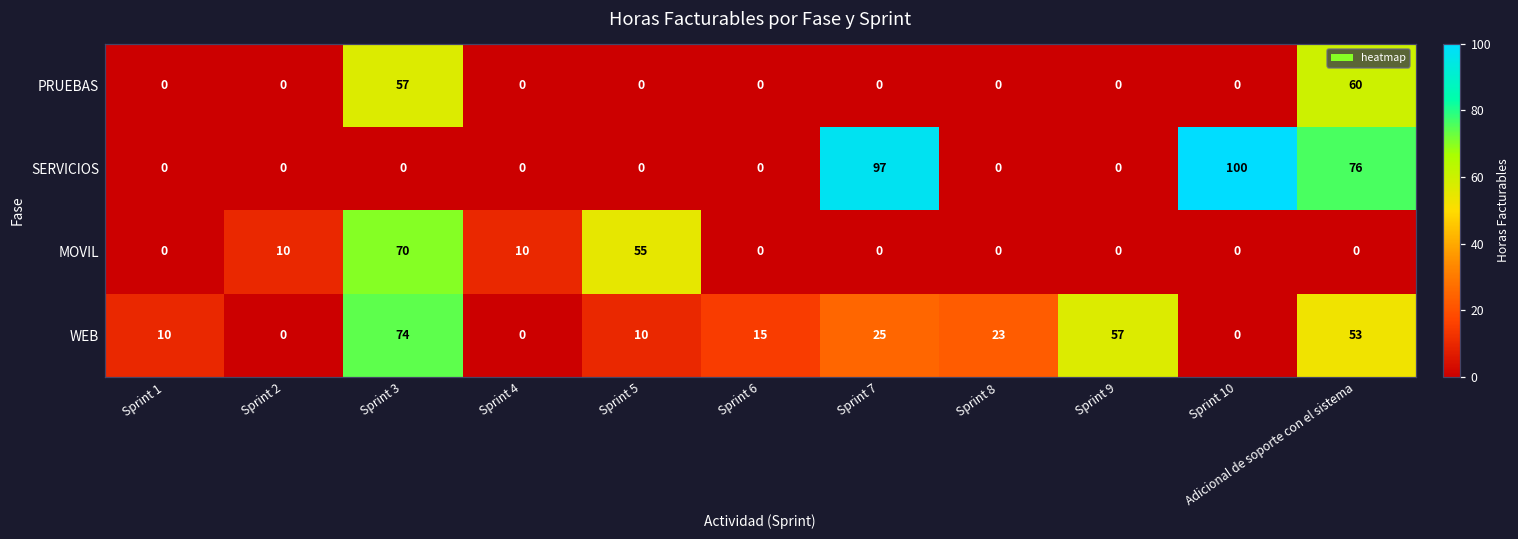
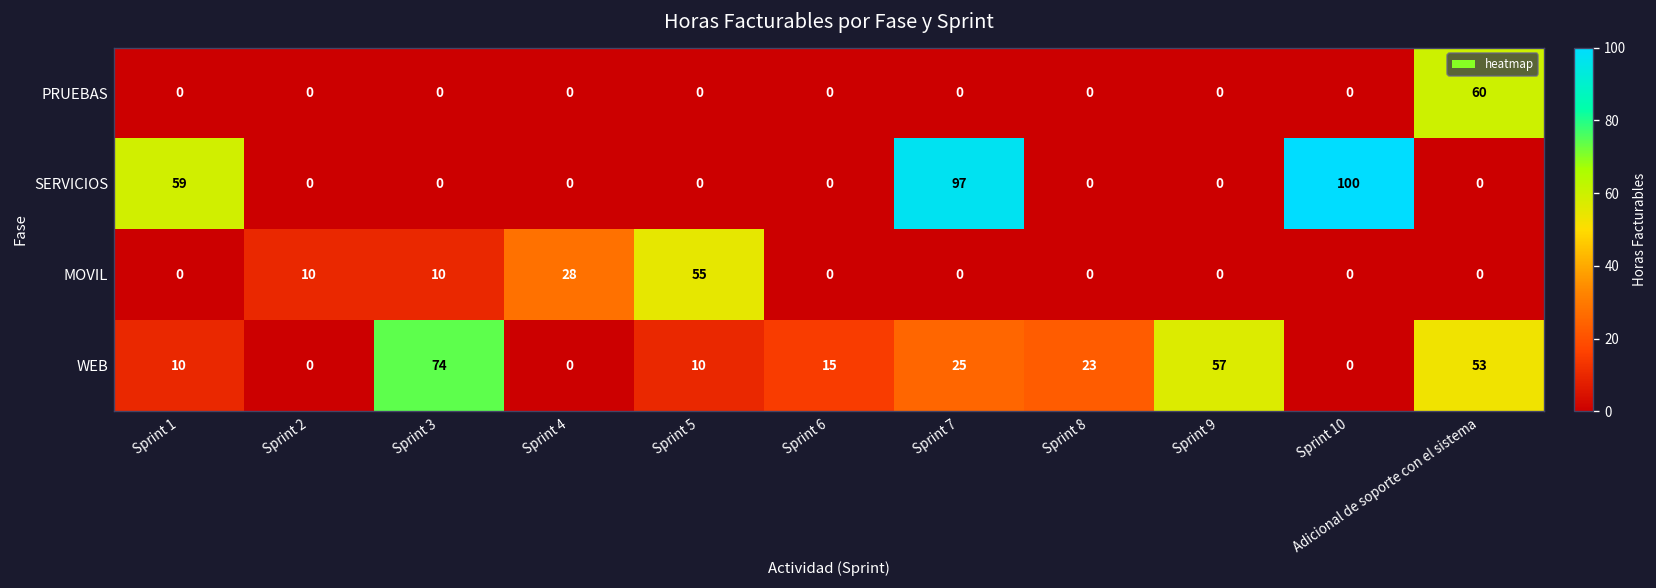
PRUEBAS, Sprint 3: 57 -> 0
SERVICIOS, Sprint 1: 0 -> 59
SERVICIOS, Adicional de soporte con el sistema: 76 -> 0
MOVIL, Sprint 3: 70 -> 10
MOVIL, Sprint 4: 10 -> 28
